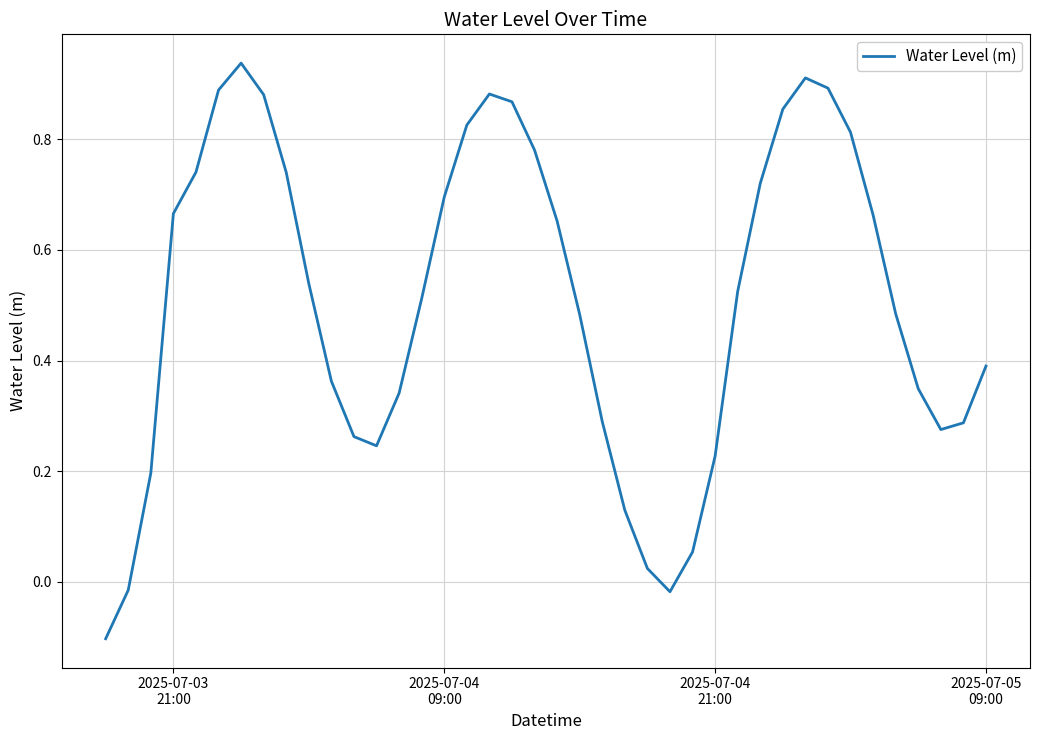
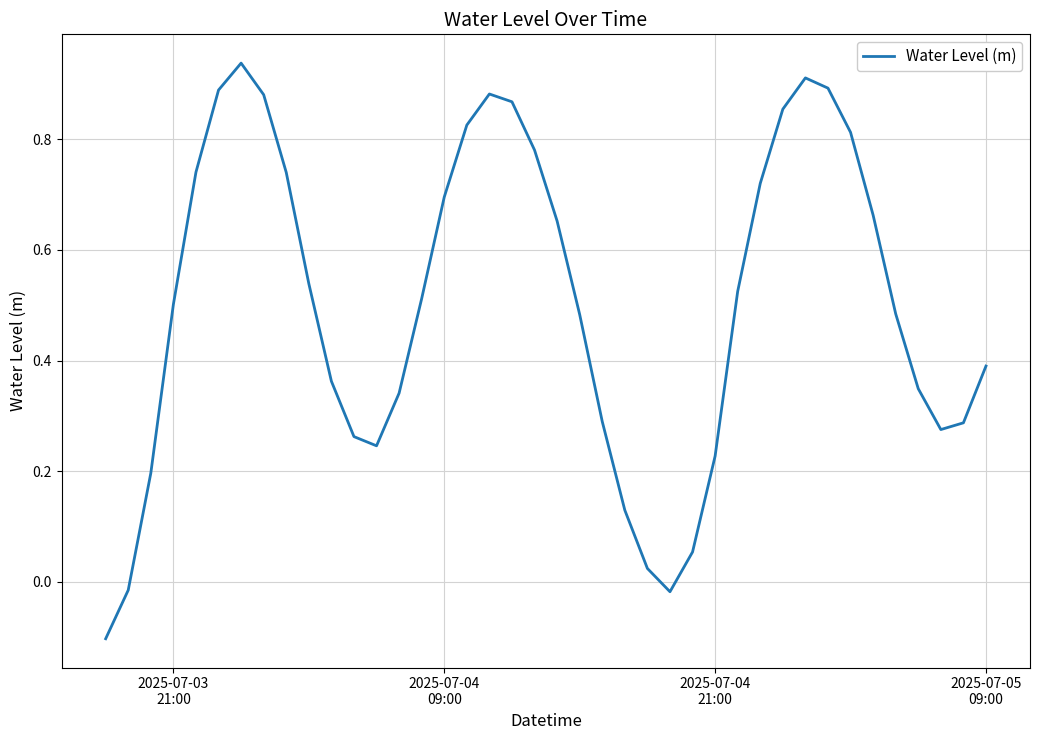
2025-07-03 21:00: 0.67 -> 0.50
